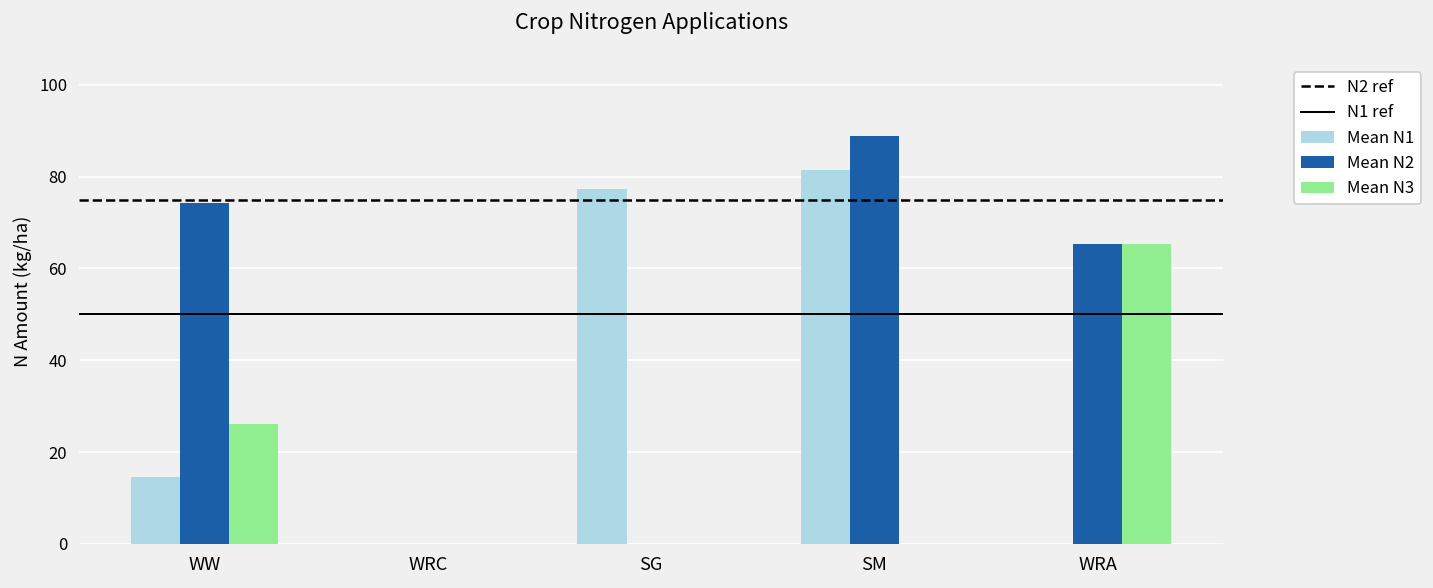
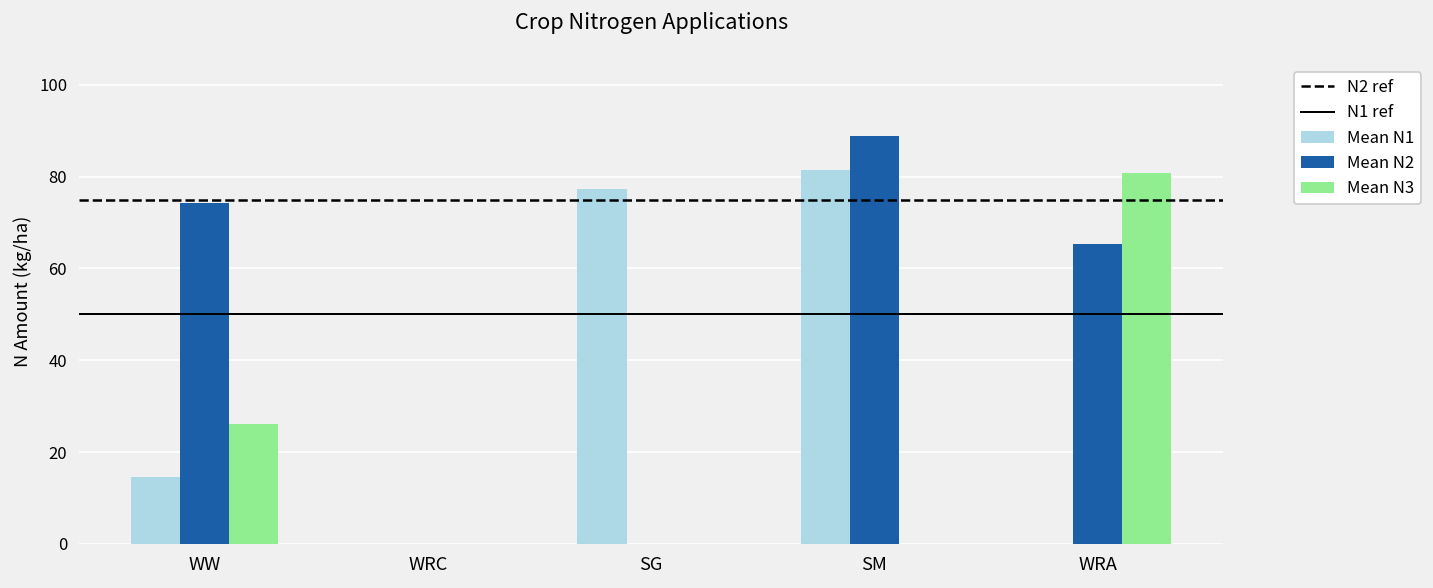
Mean N3, WRA: 65 -> 81
